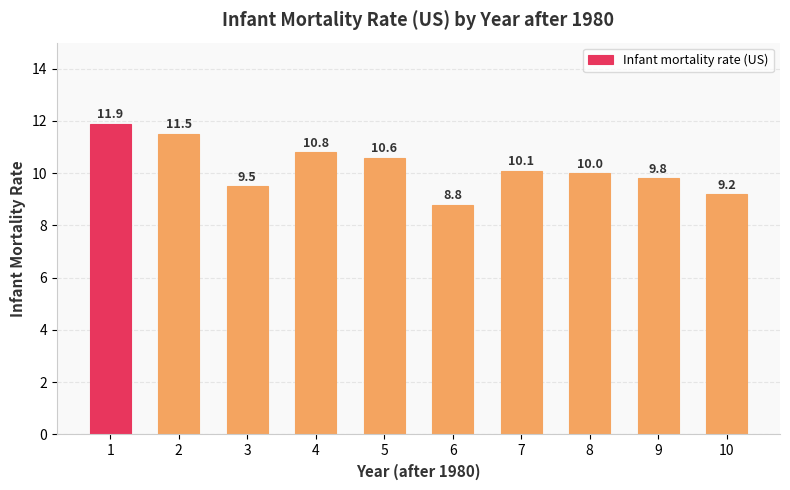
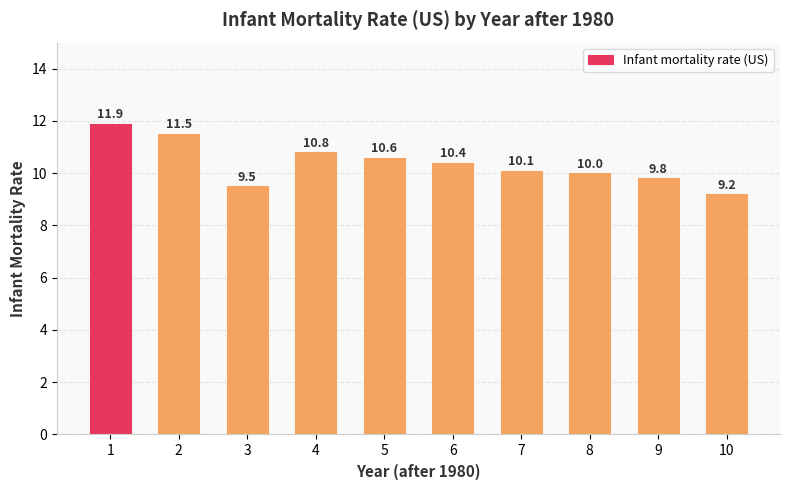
6: 8.8 -> 10.4
